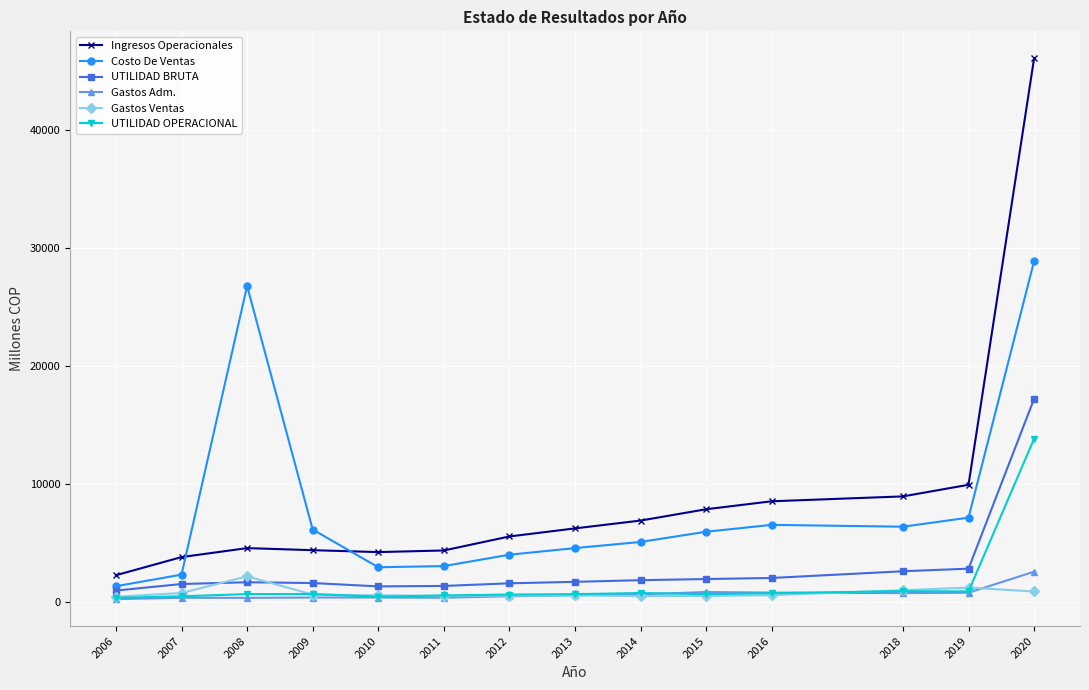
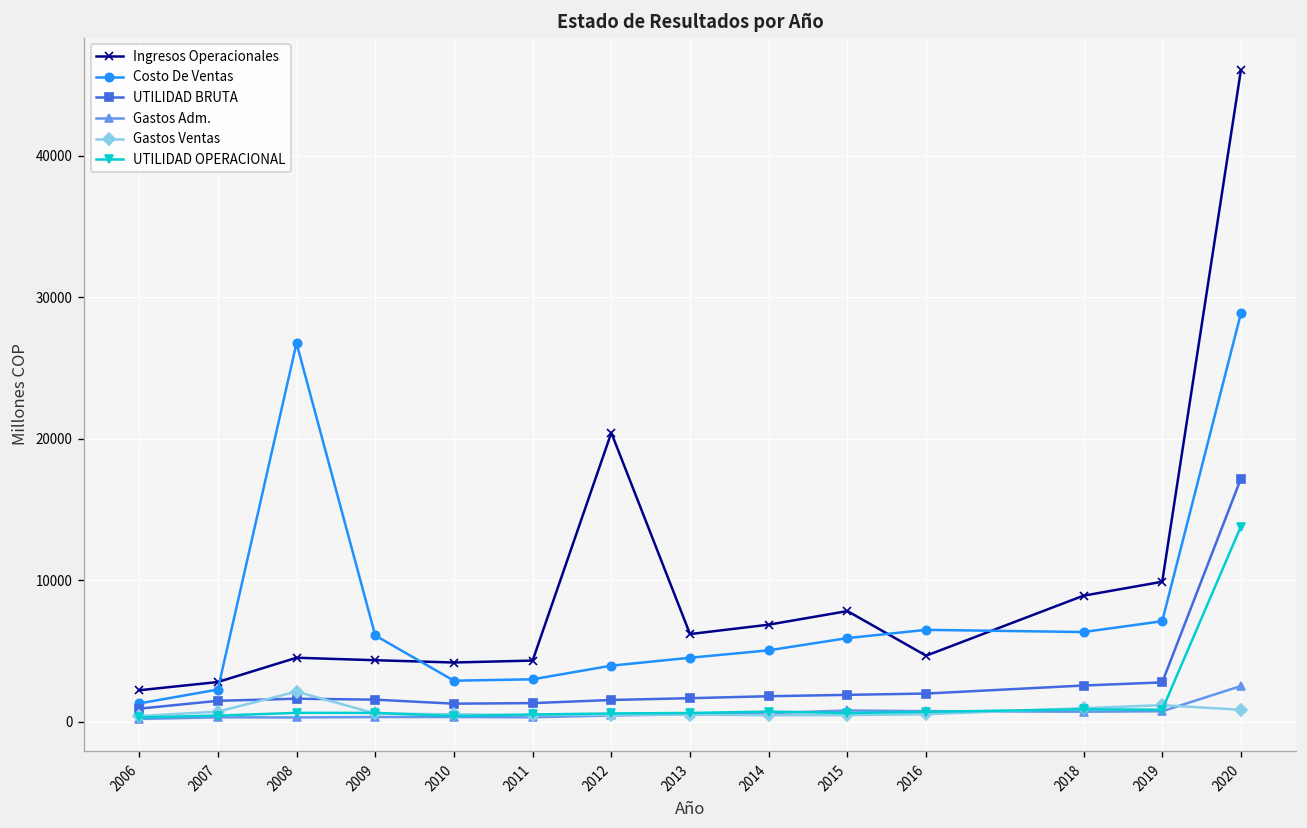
Ingresos Operacionales, 2007: 3800 -> 2800
Ingresos Operacionales, 2012: 5500 -> 20400
Ingresos Operacionales, 2016: 8500 -> 4700
